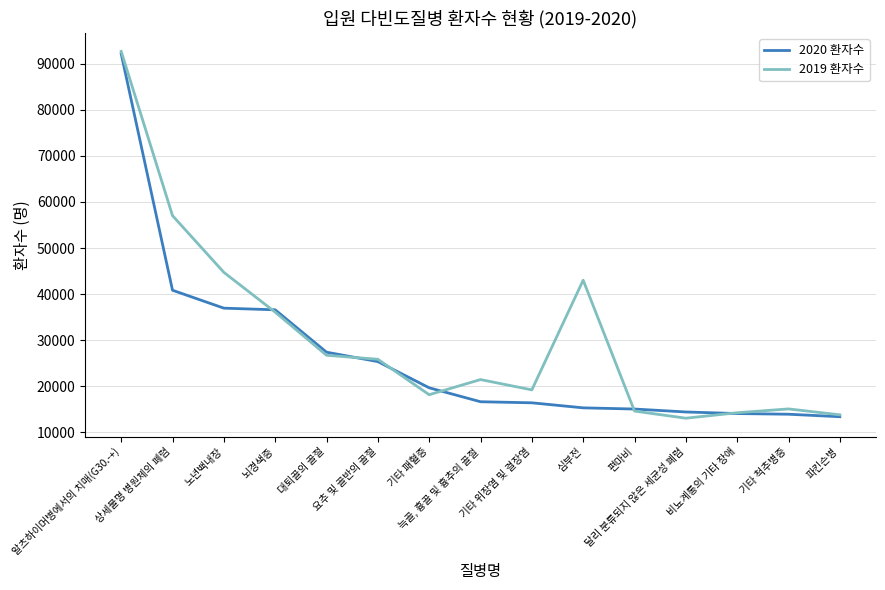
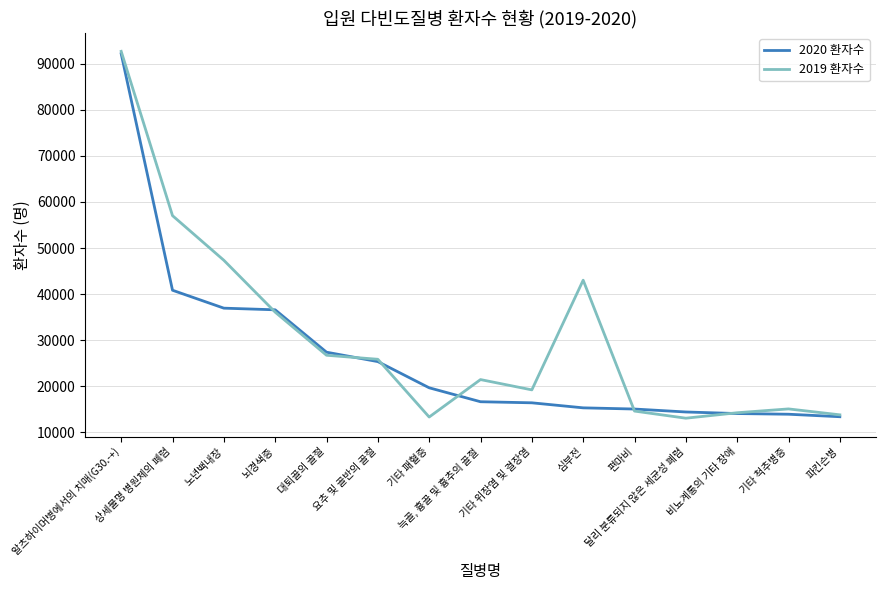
2019 환자수, 노년백내장: 45000 -> 47000
2019 환자수, 기타 패혈증: 18000 -> 13000
